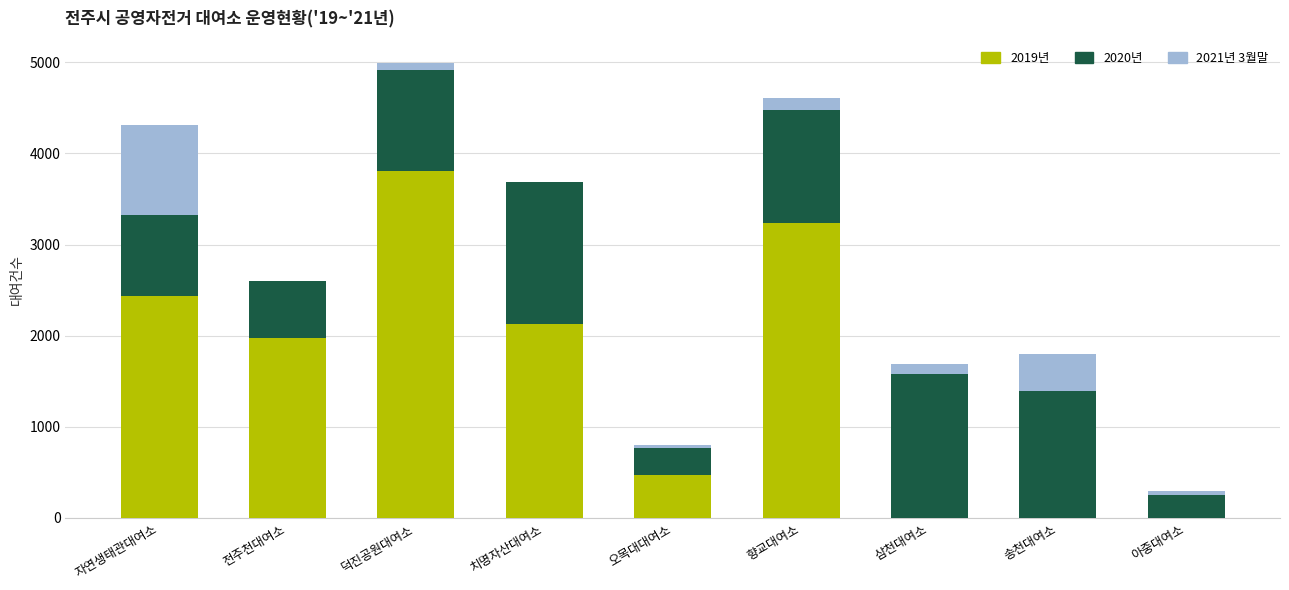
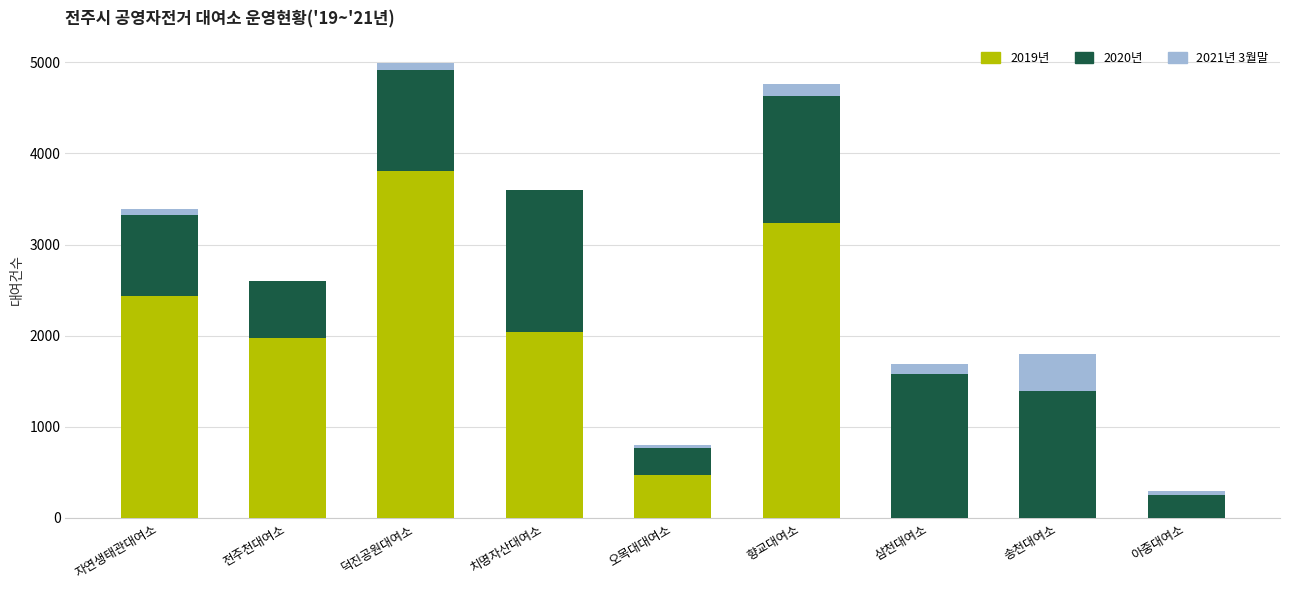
2021년 3월말, 자연생태관대여소: 1000 -> 100
2019년, 치명자산대여소: 2100 -> 2000
2020년, 향교대여소: 1300 -> 1400
